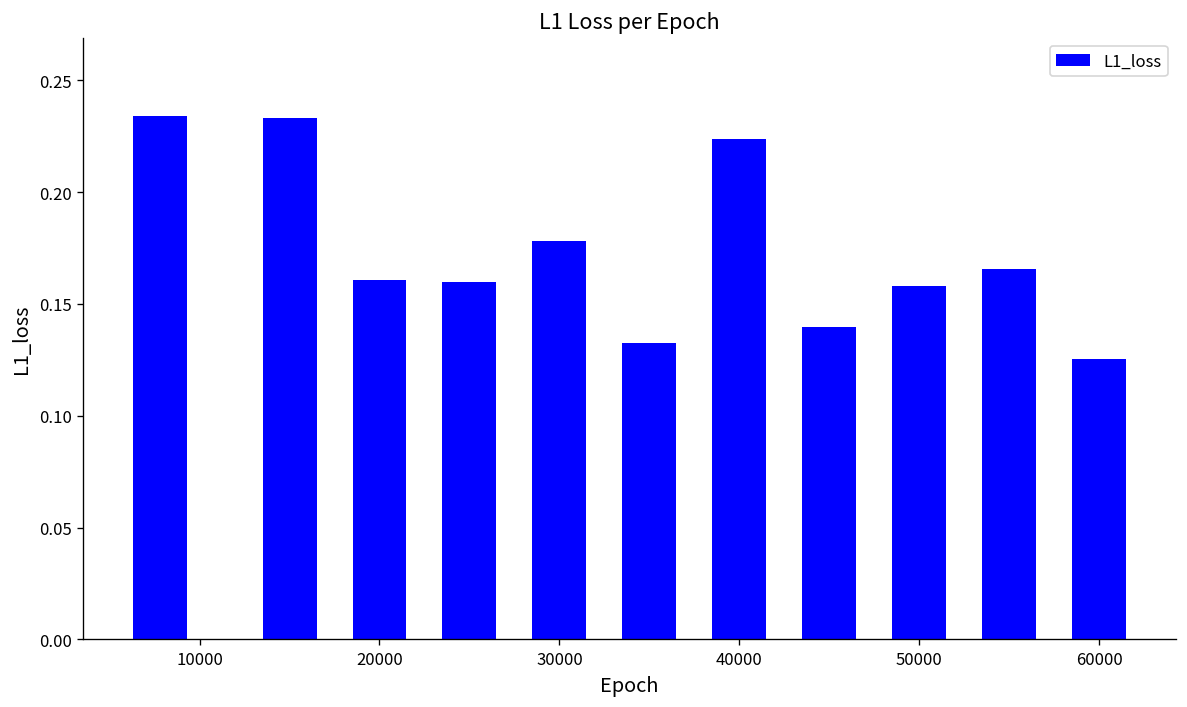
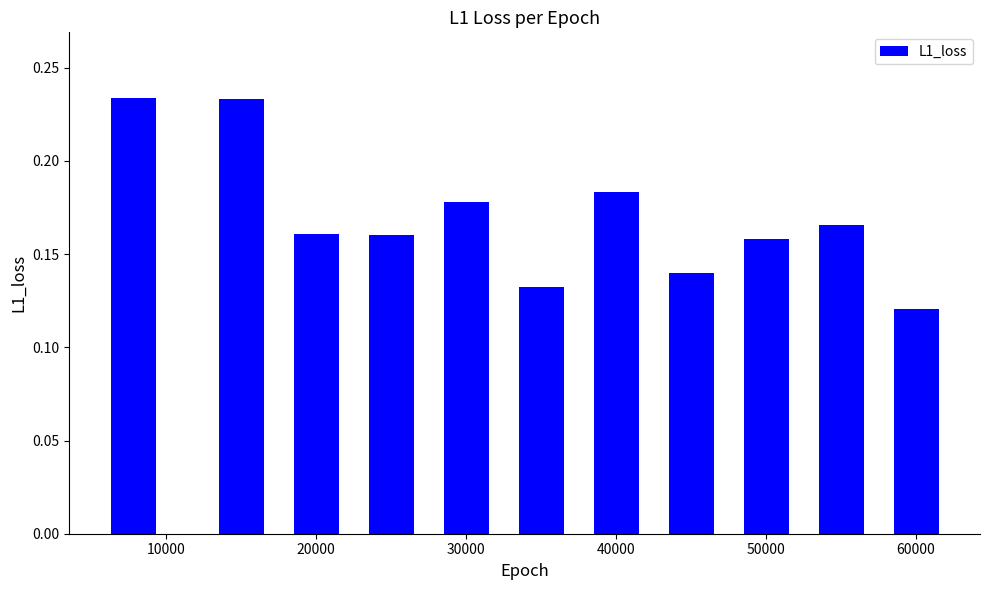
40000: 0.224 -> 0.183
60000: 0.125 -> 0.121
